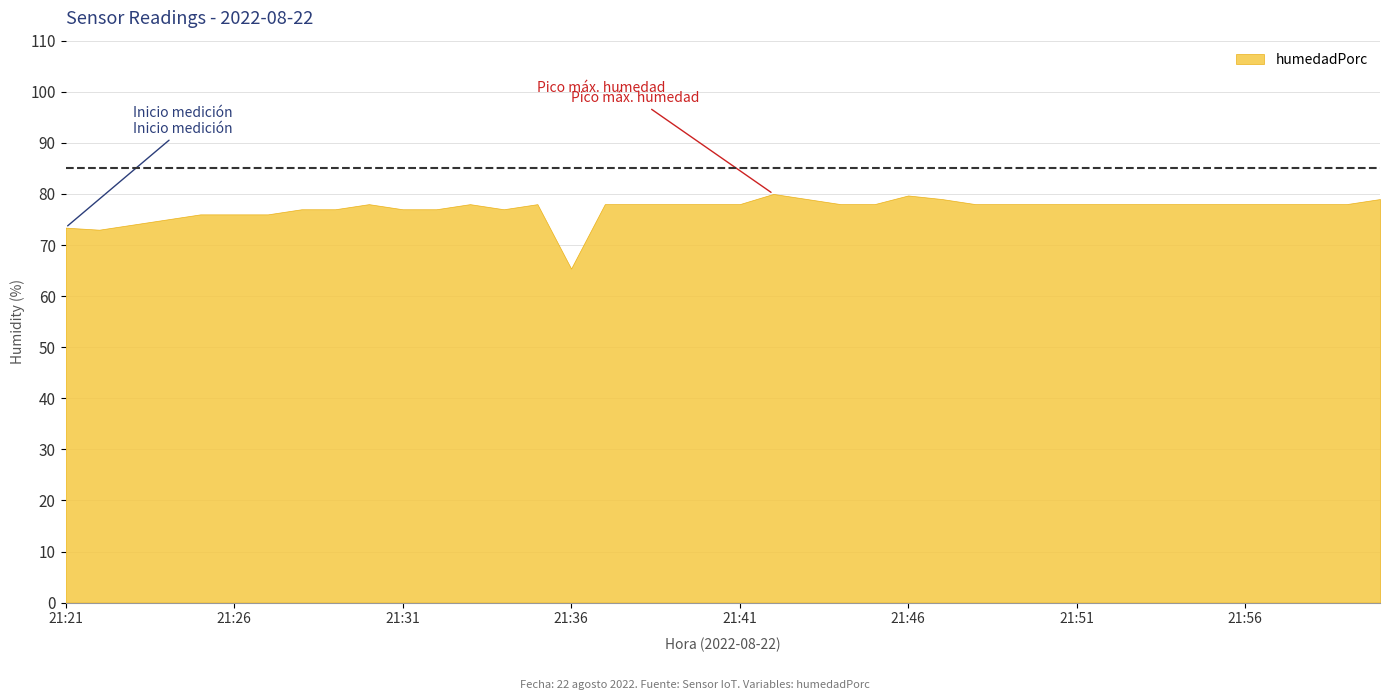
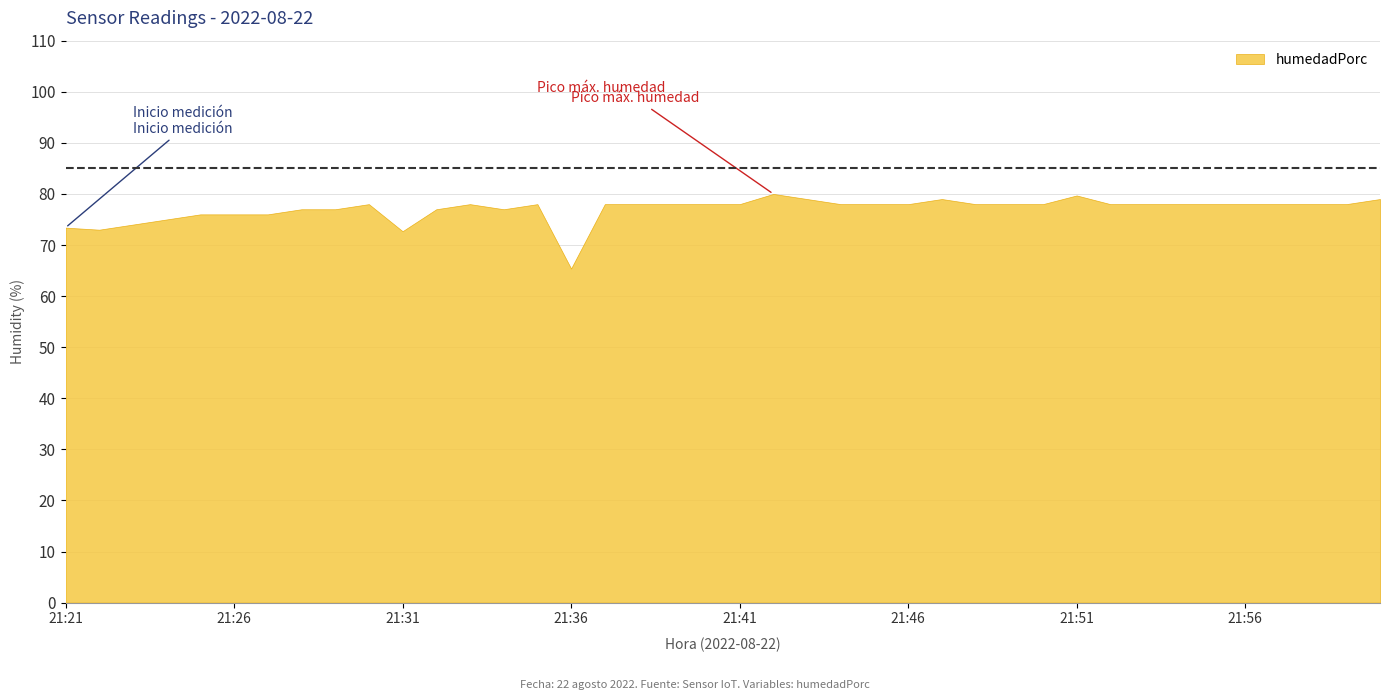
21:31: 77 -> 73
21:46: 80 -> 78
21:51: 78 -> 80
